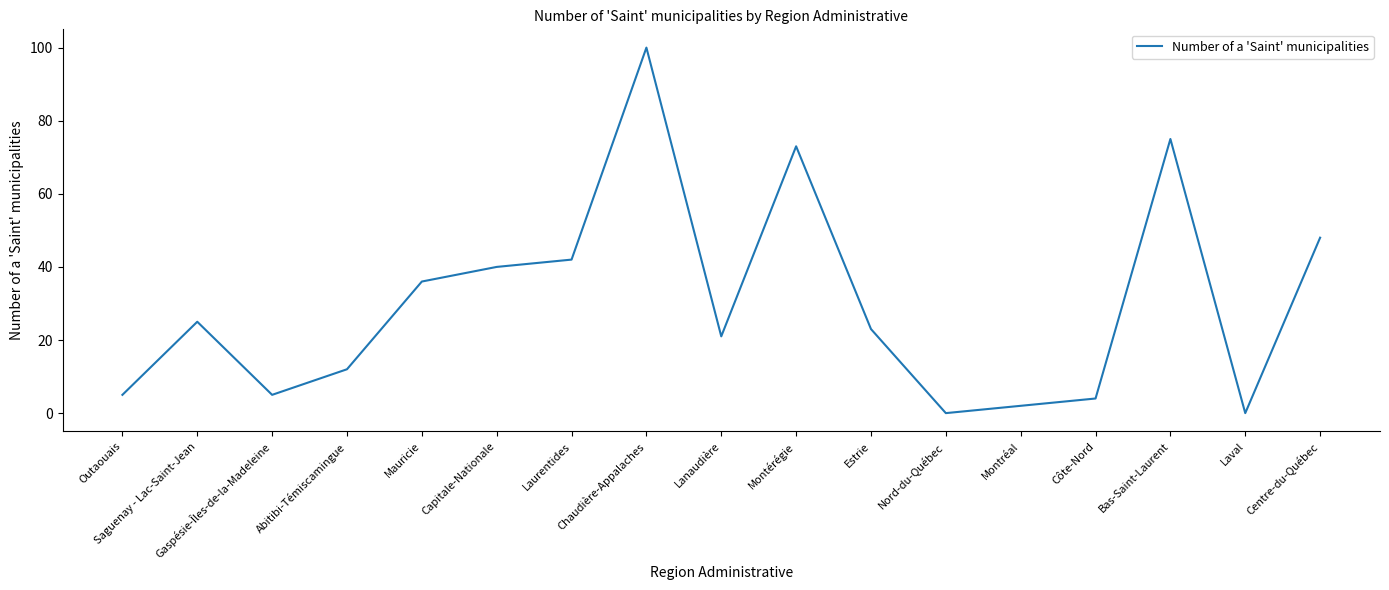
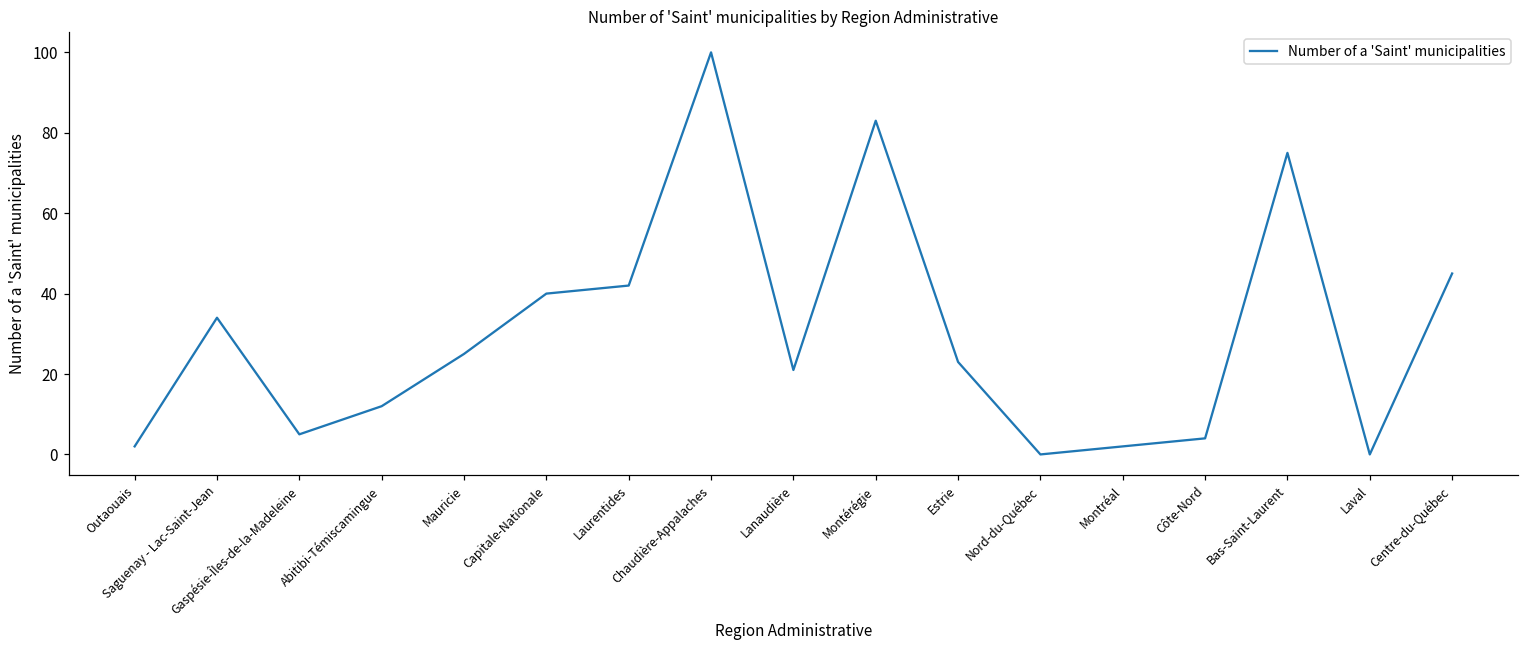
Outaouais: 5 -> 2
Saguenay - Lac-Saint-Jean: 25 -> 34
Mauricie: 36 -> 25
Montérégie: 73 -> 83
Centre-du-Québec: 48 -> 45
